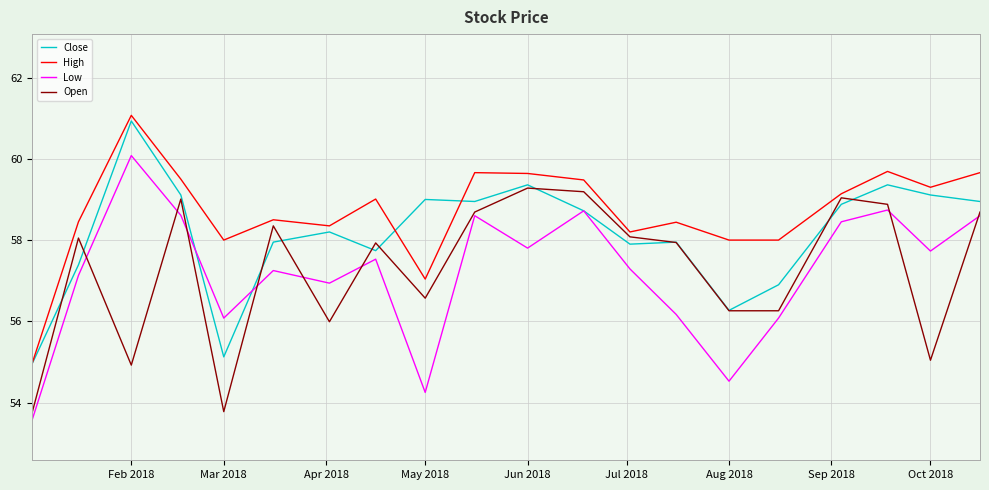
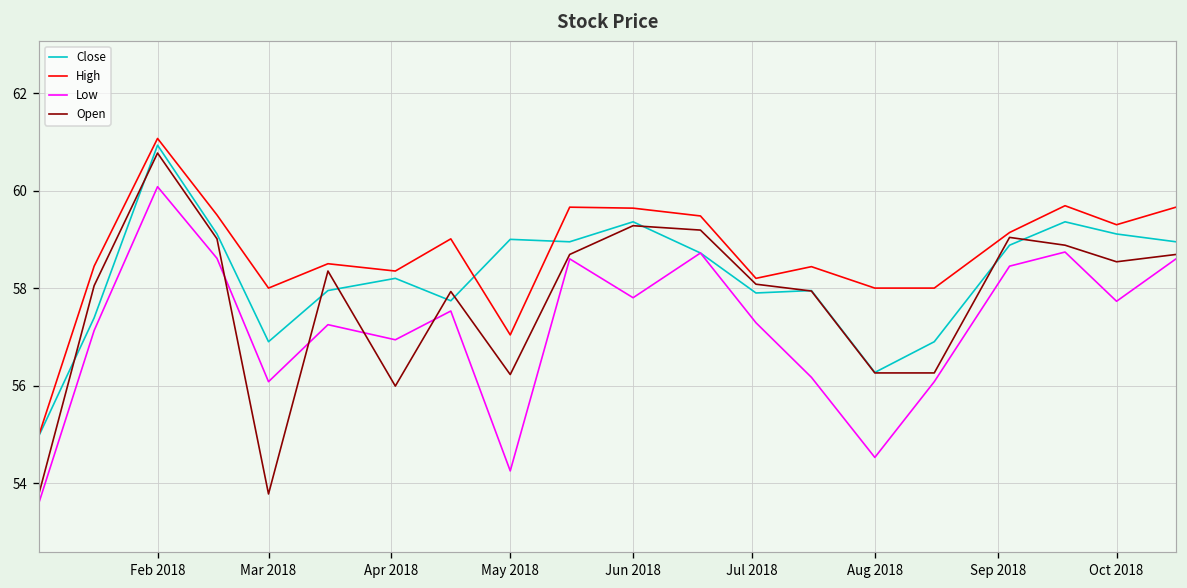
Open, Feb 2018: 54.9 -> 60.8
Close, Mar 2018: 55.1 -> 56.9
Open, May 2018: 56.6 -> 56.2
Open, Oct 2018: 55.0 -> 58.5
